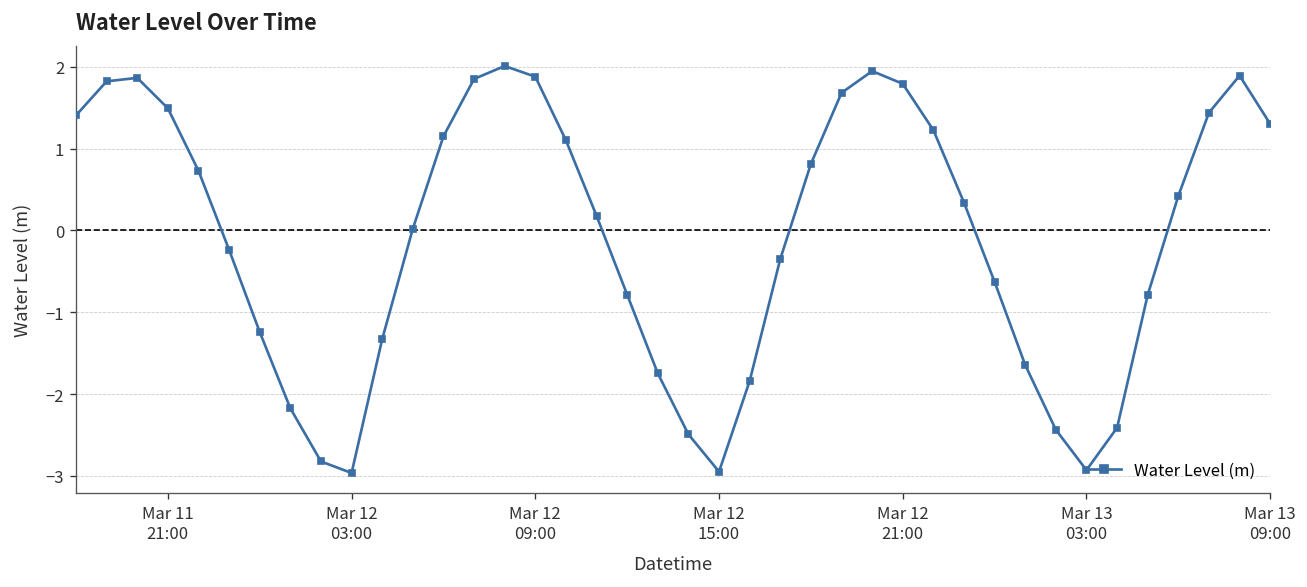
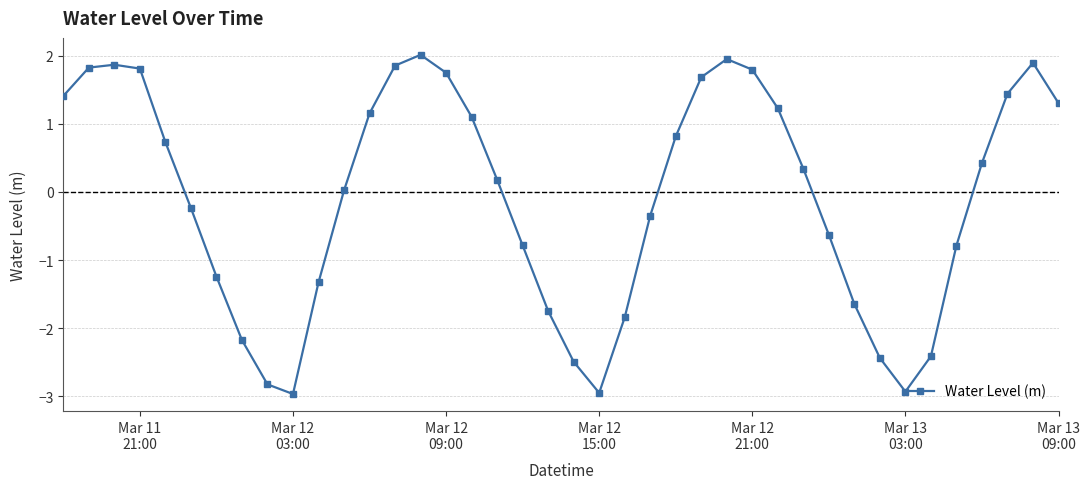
Mar 11 21:00: 1.5 -> 1.8
Mar 12 09:00: 1.9 -> 1.7
